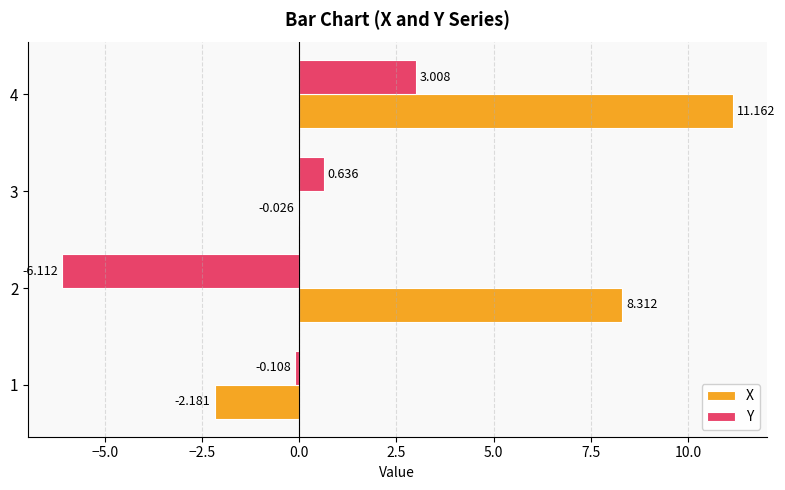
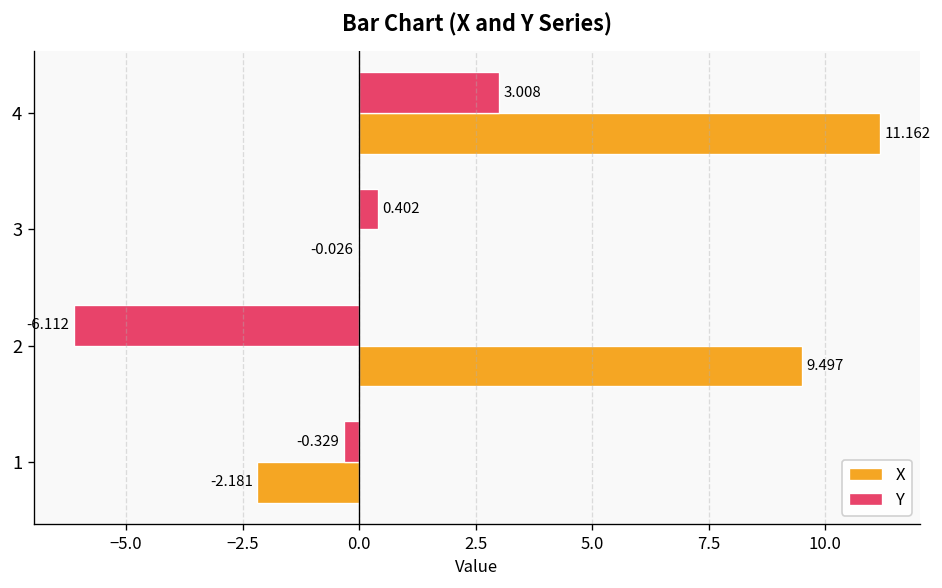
Y, 3: 0.636 -> 0.402
X, 2: 8.312 -> 9.497
Y, 1: -0.108 -> -0.329
